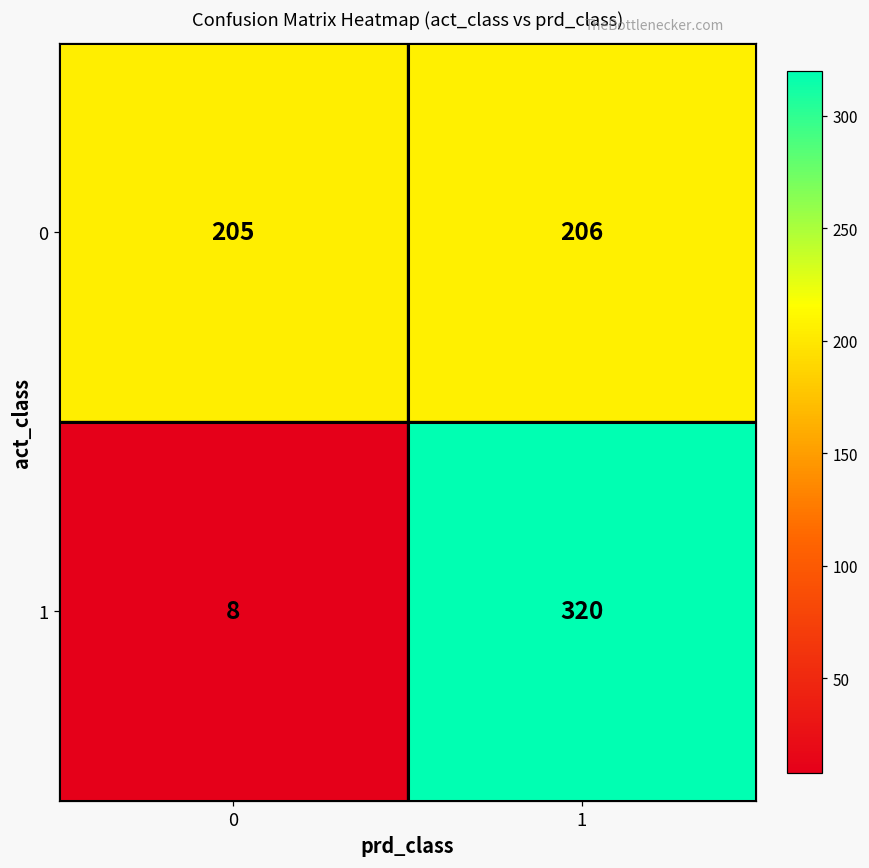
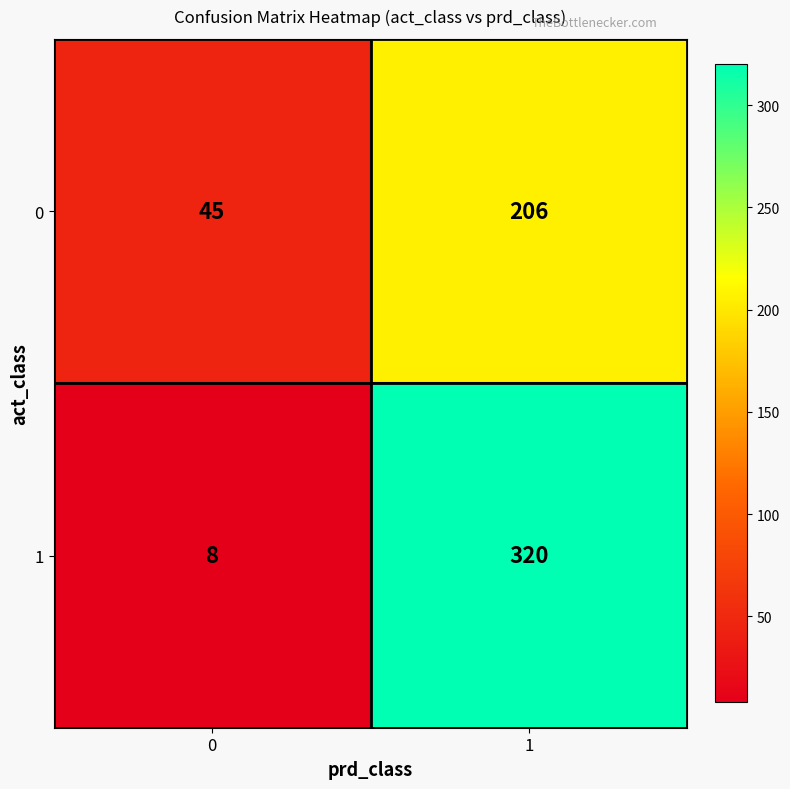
0, 0: 205 -> 45
